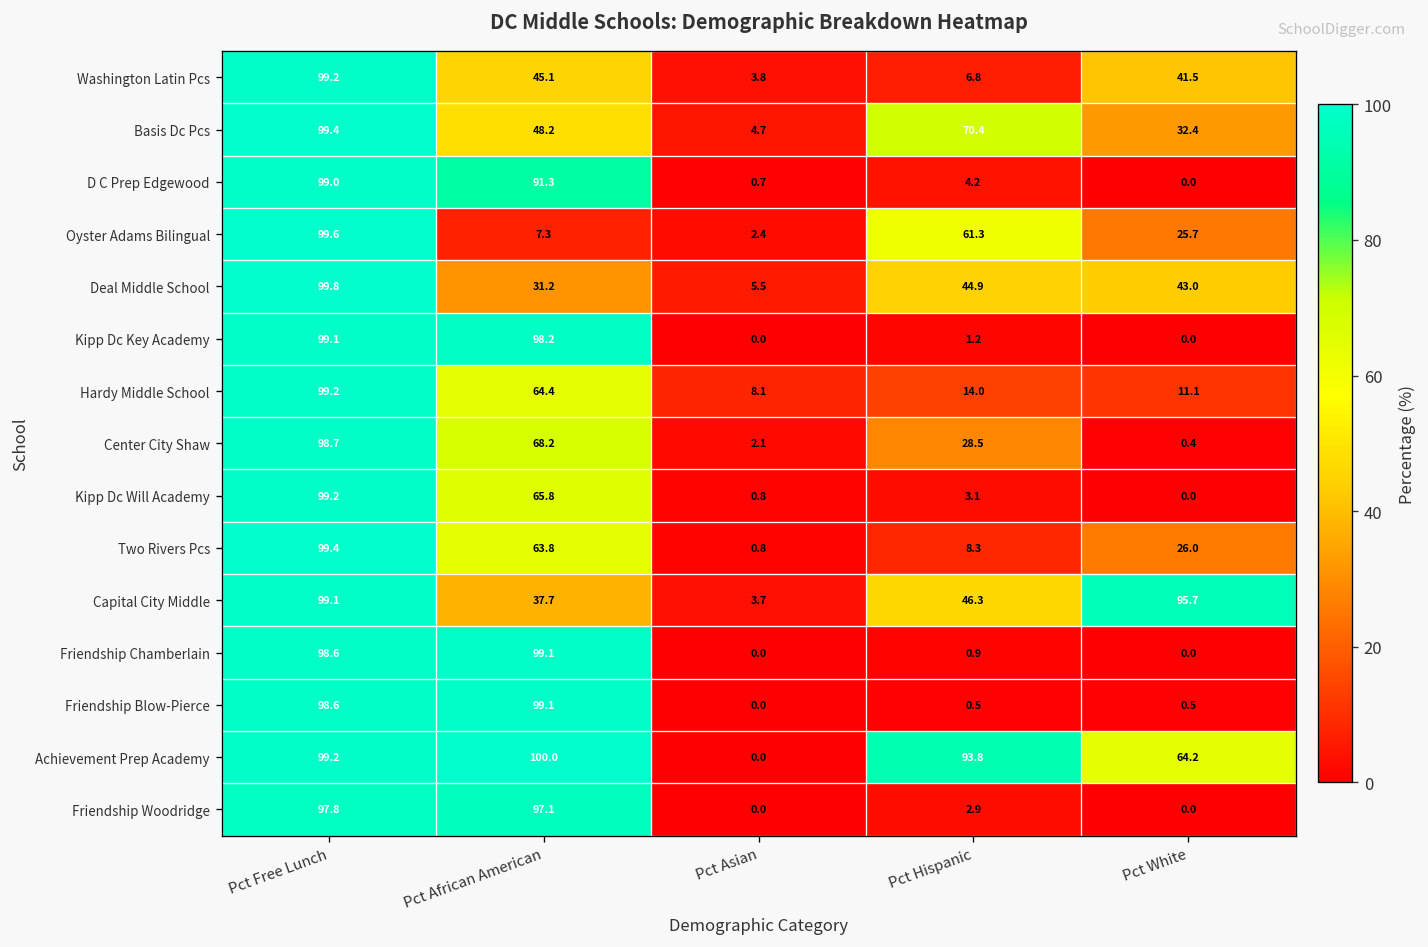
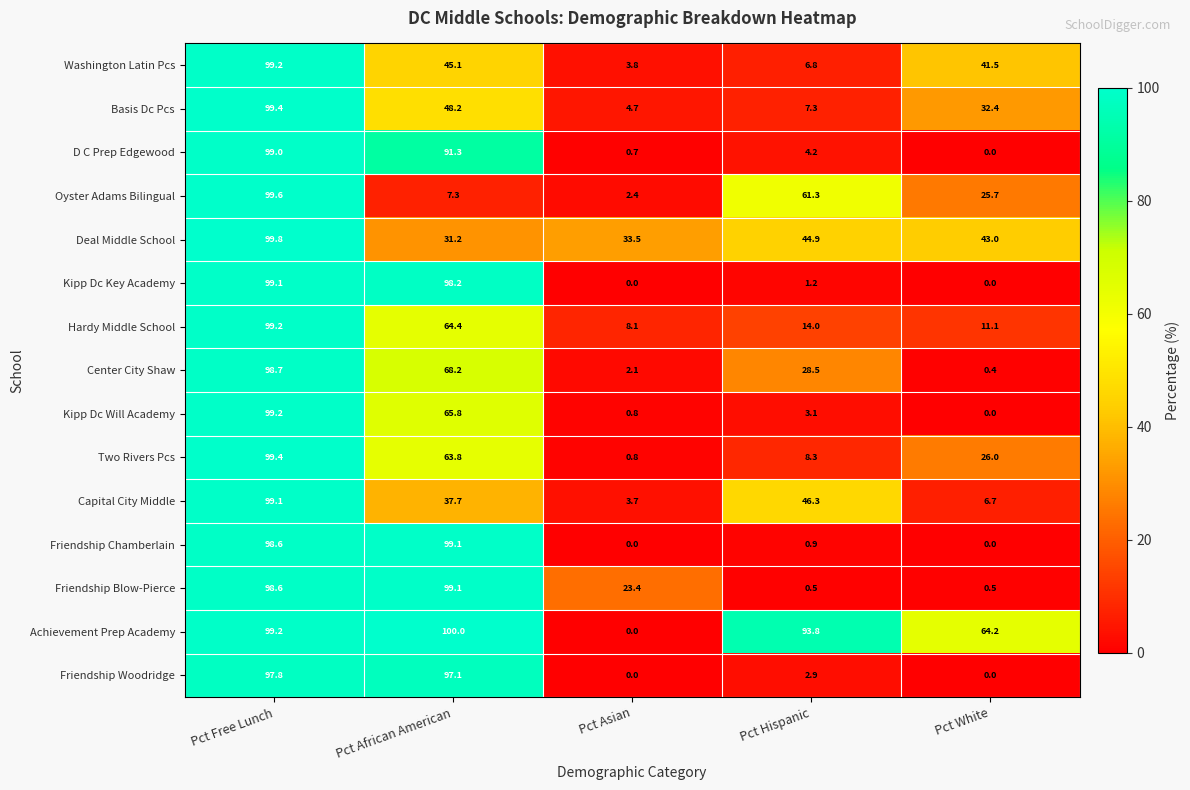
Basis Dc Pcs, Pct Hispanic: 70.4 -> 7.3
Deal Middle School, Pct Asian: 5.5 -> 33.5
Capital City Middle, Pct White: 95.7 -> 6.7
Friendship Blow-Pierce, Pct Asian: 0.0 -> 23.4
